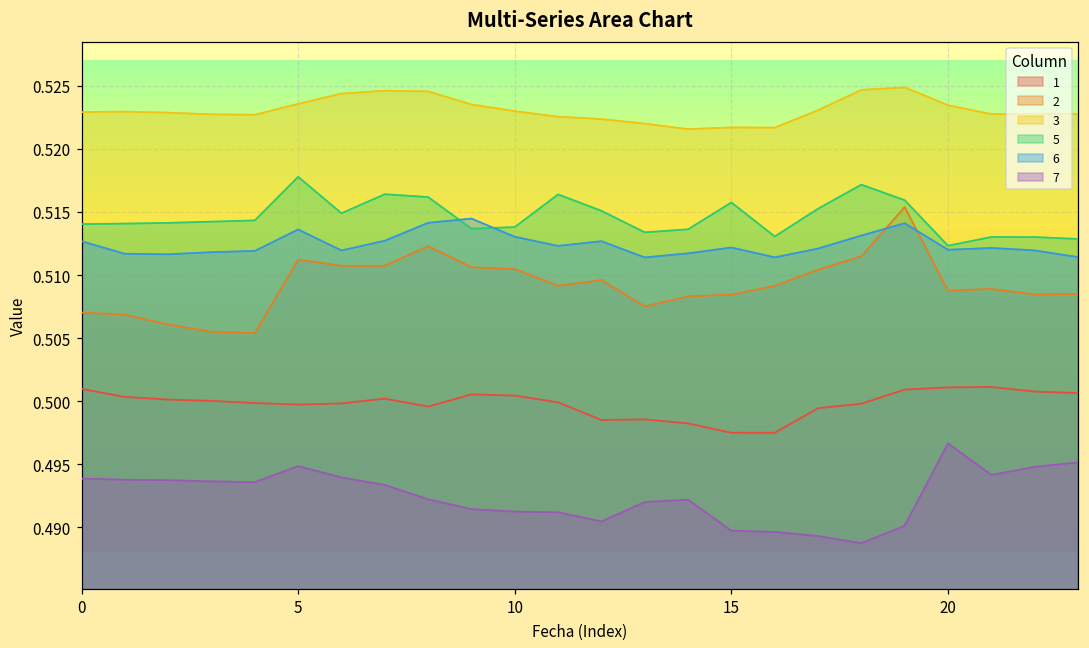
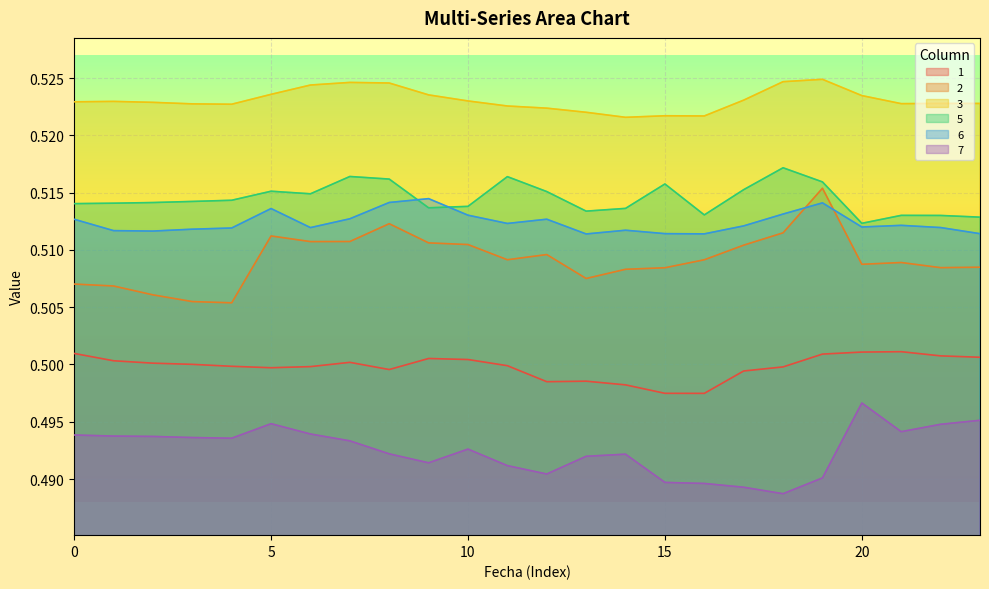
5, 5: 0.5178 -> 0.5151
7, 10: 0.4912 -> 0.4926
6, 15: 0.5122 -> 0.5114
